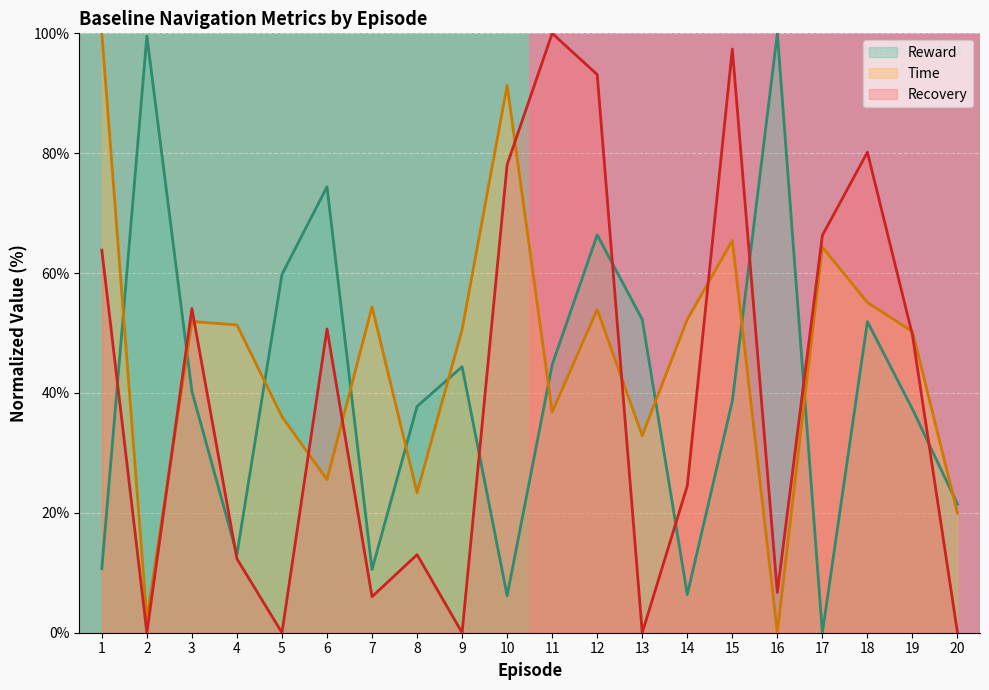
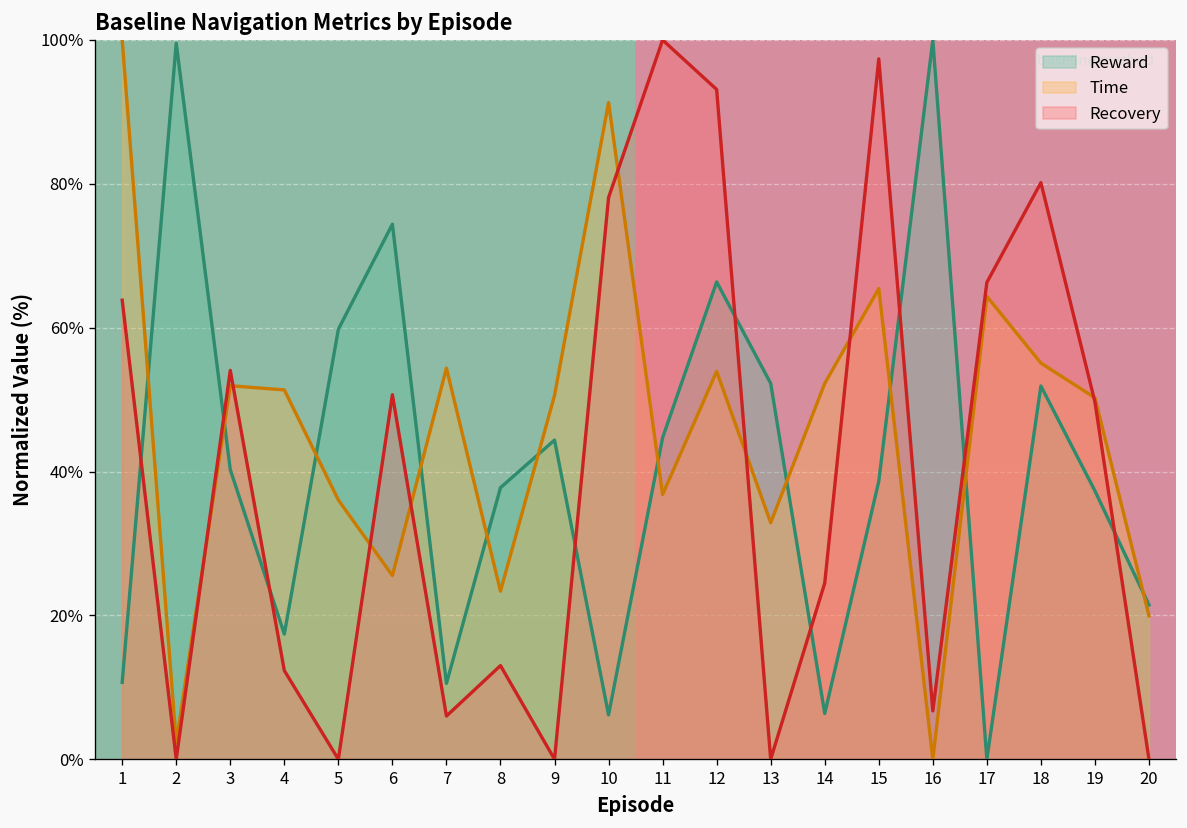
Reward, 4: 13% -> 17%
